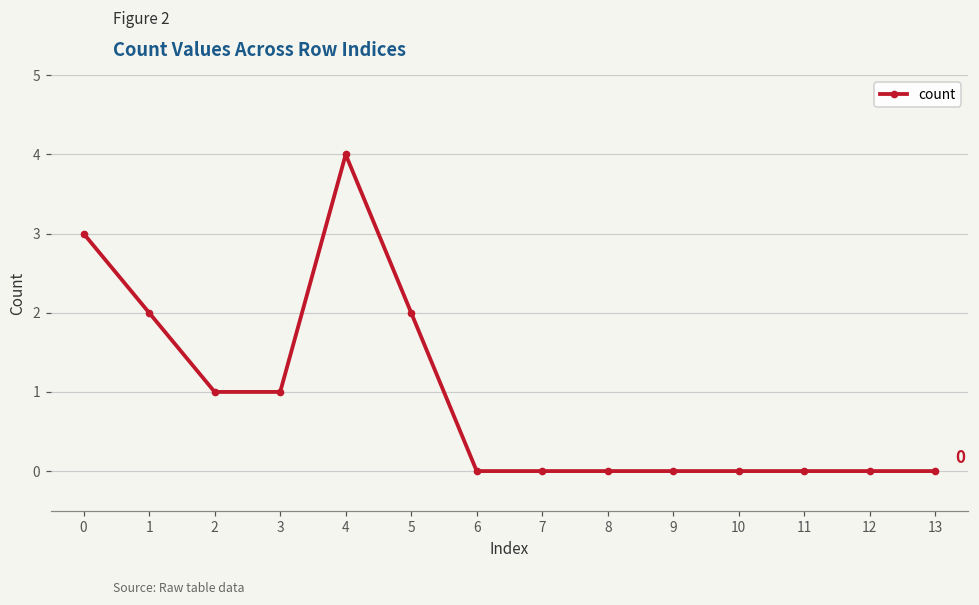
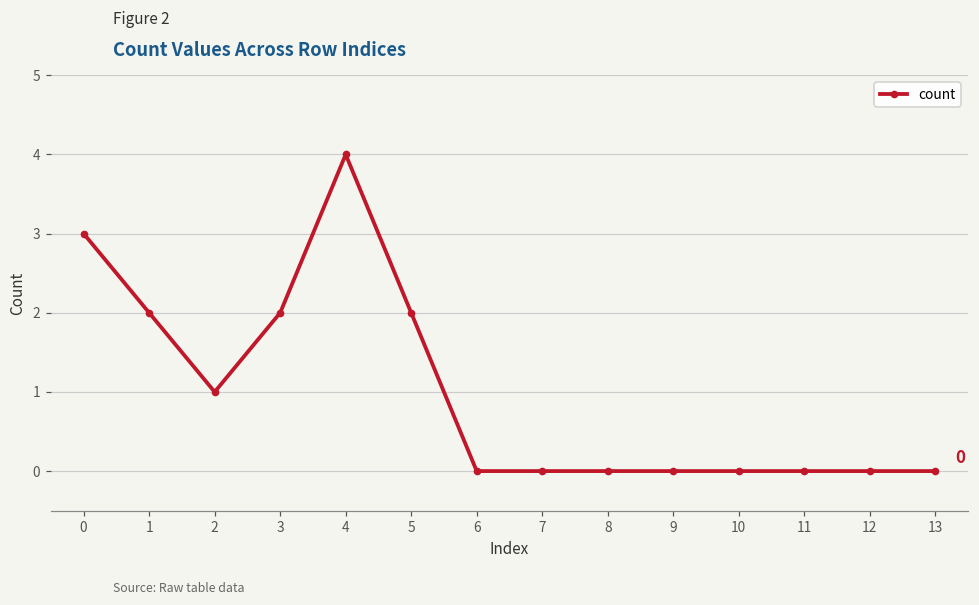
3: 1 -> 2
